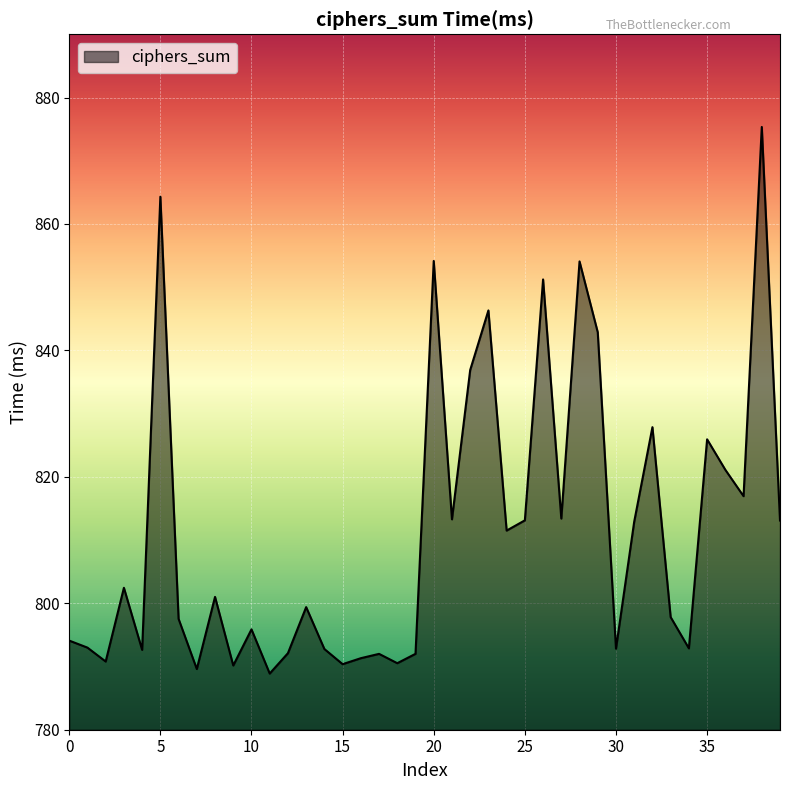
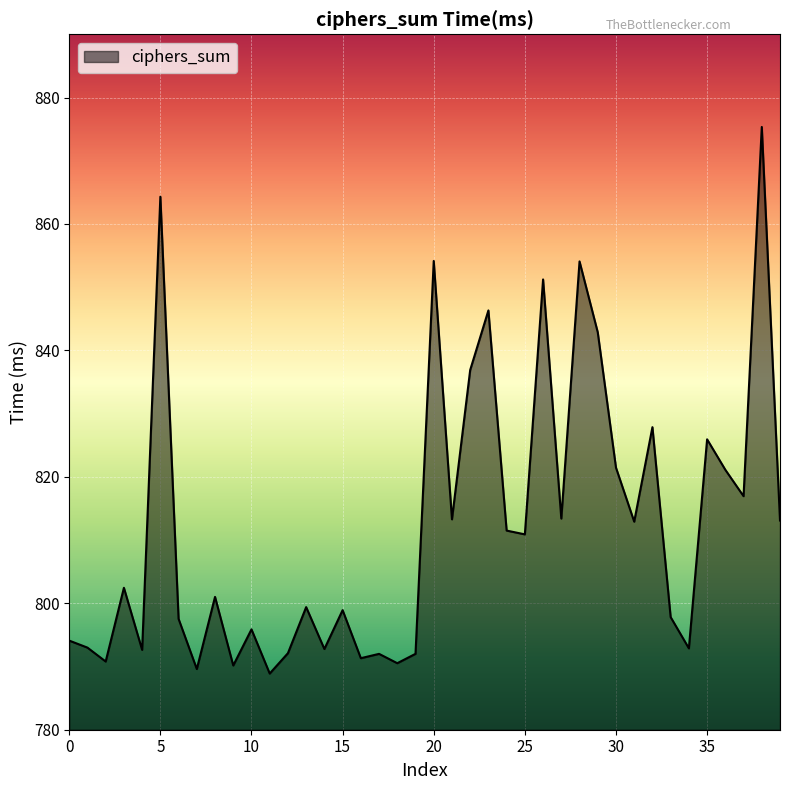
15: 790 -> 799
25: 813 -> 811
30: 793 -> 821
